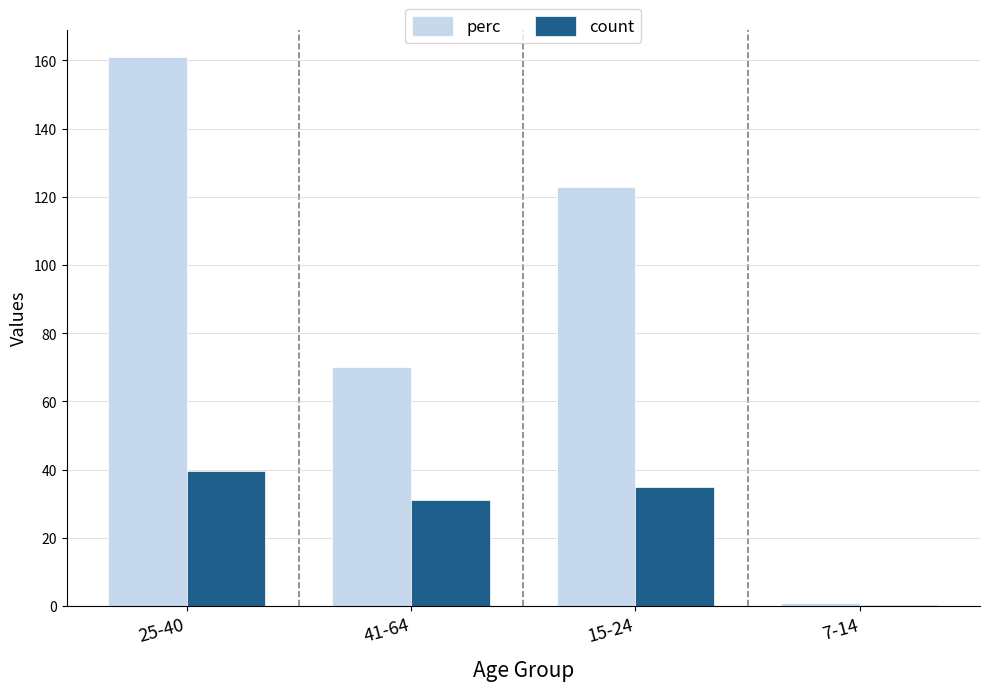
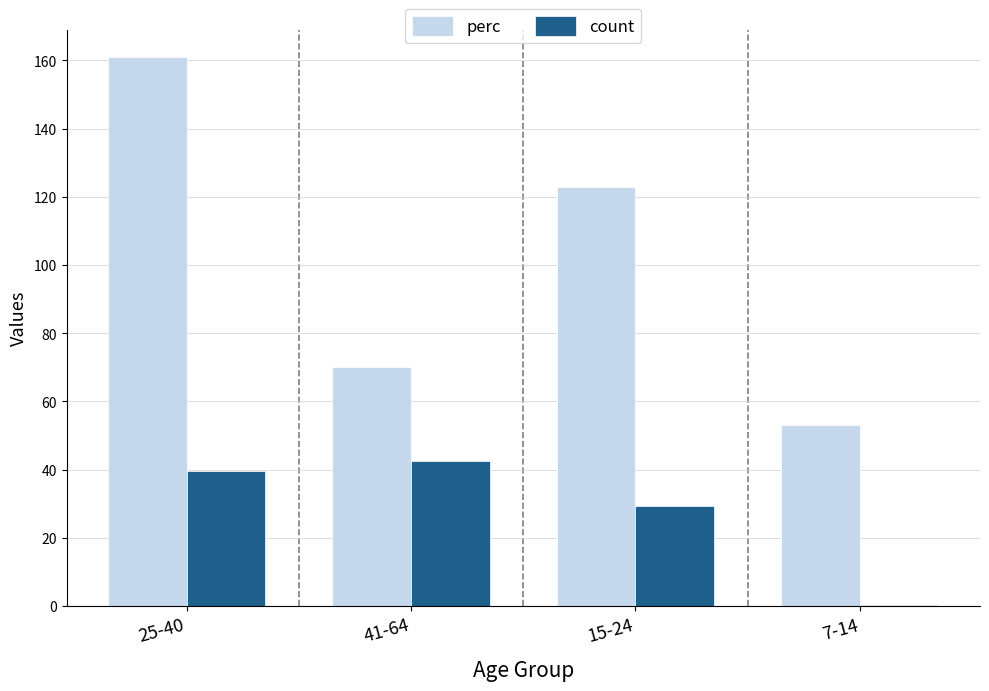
count, 41-64: 31 -> 43
count, 15-24: 35 -> 29
perc, 7-14: 1 -> 53
